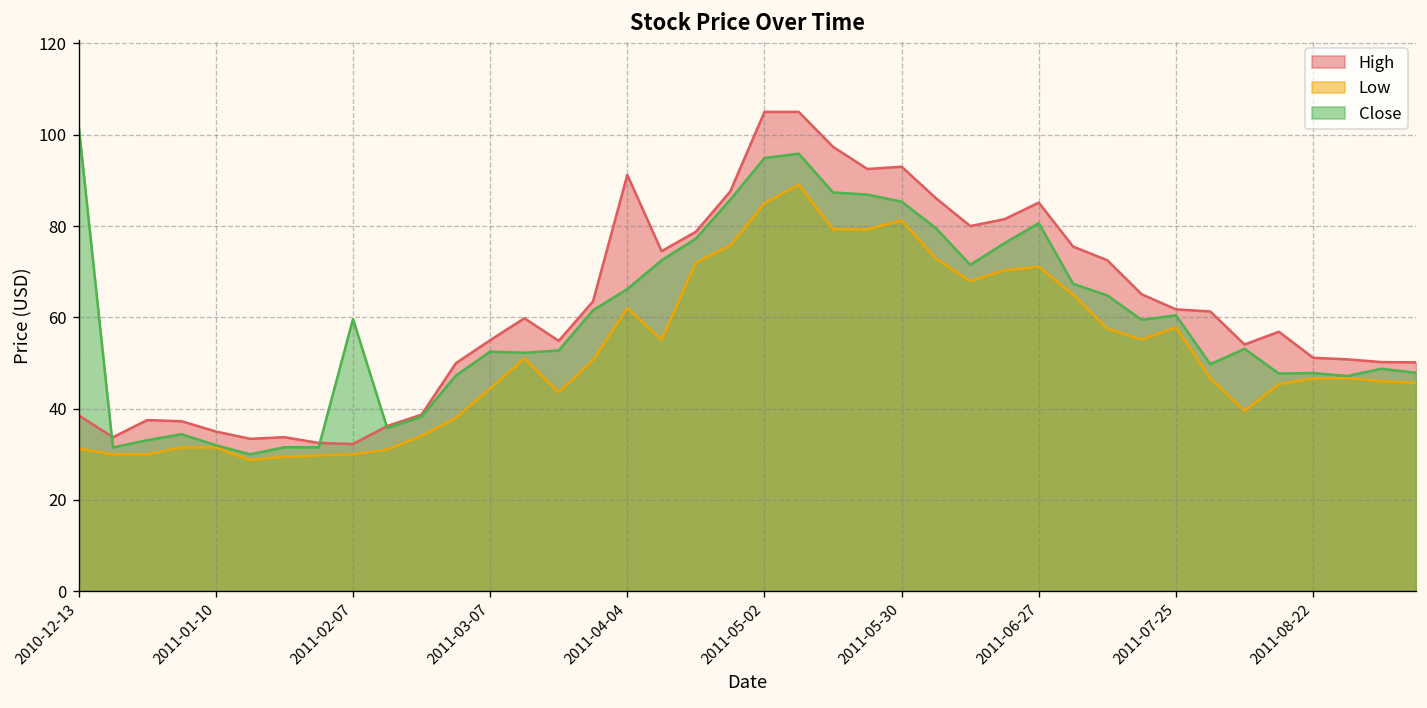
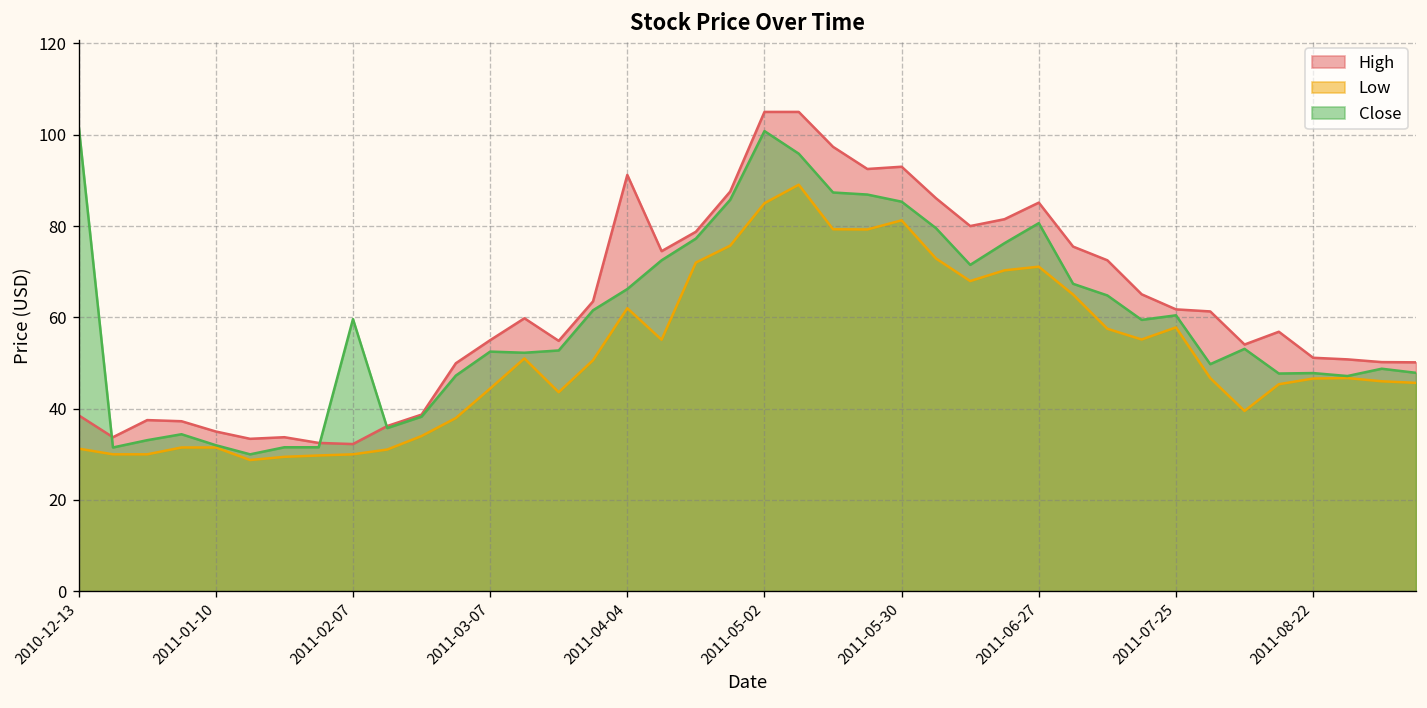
Close, 2011-05-02: 95 -> 101
